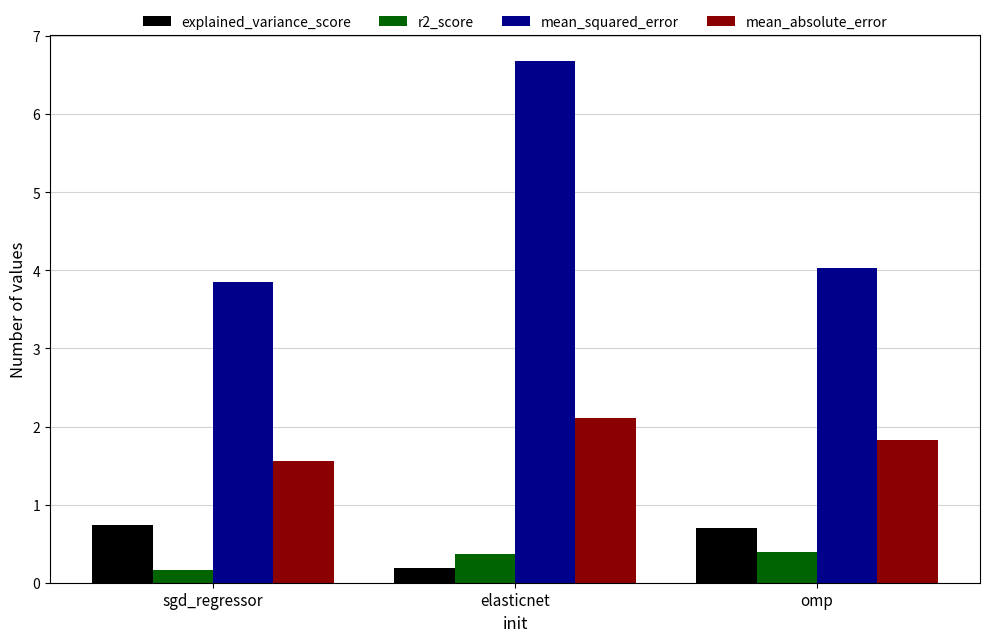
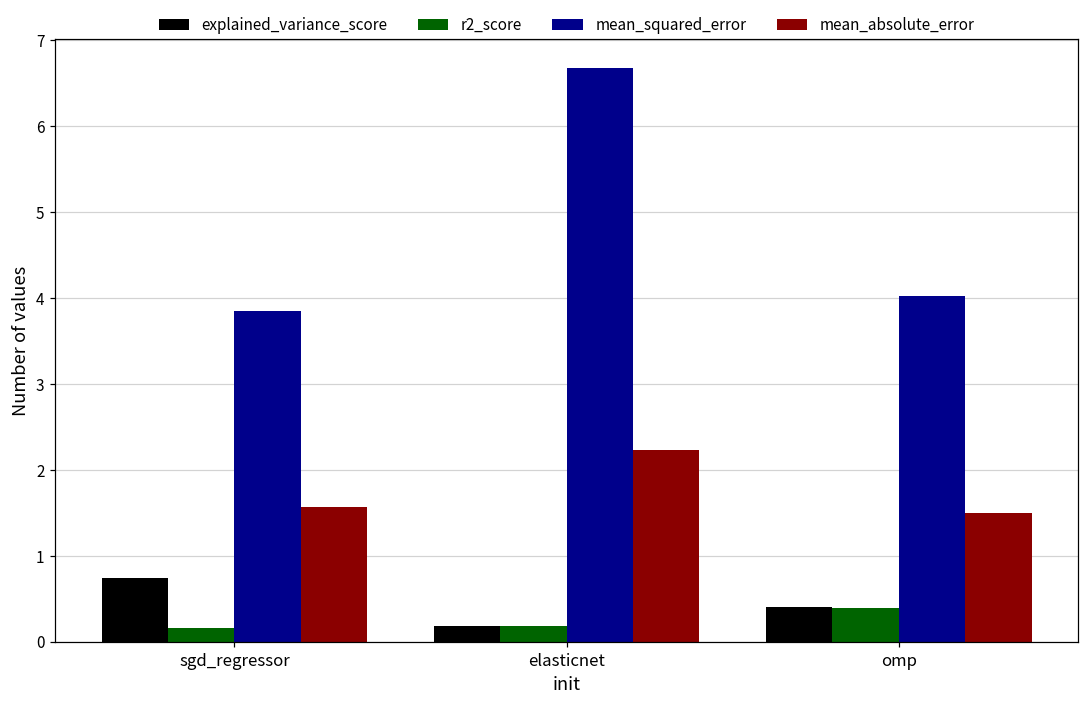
r2_score, elasticnet: 0.4 -> 0.2
mean_absolute_error, elasticnet: 2.1 -> 2.2
explained_variance_score, omp: 0.7 -> 0.4
mean_absolute_error, omp: 1.8 -> 1.5
